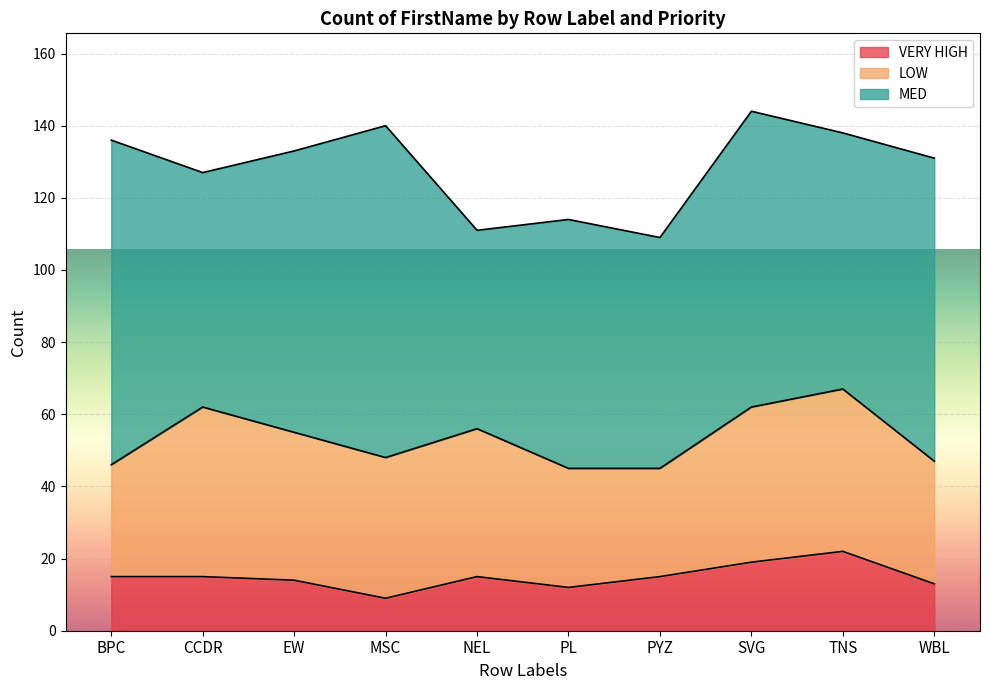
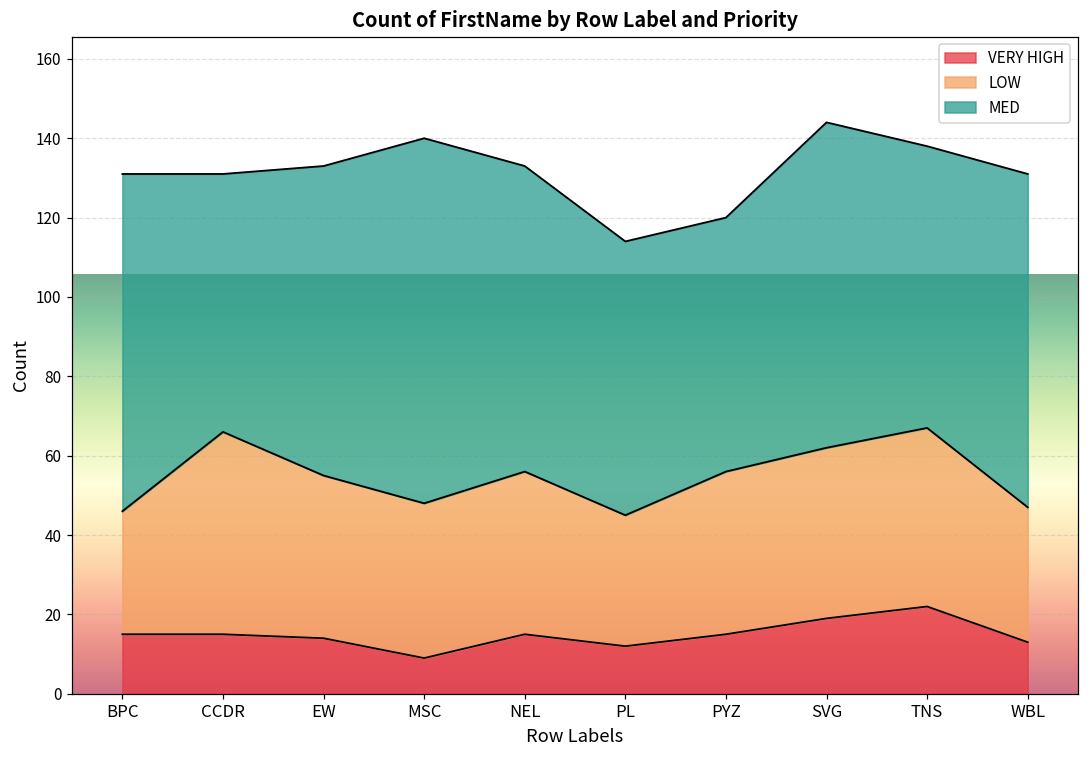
MED, BPC: 90 -> 85
LOW, CCDR: 47 -> 51
MED, NEL: 55 -> 77
LOW, PYZ: 30 -> 41
